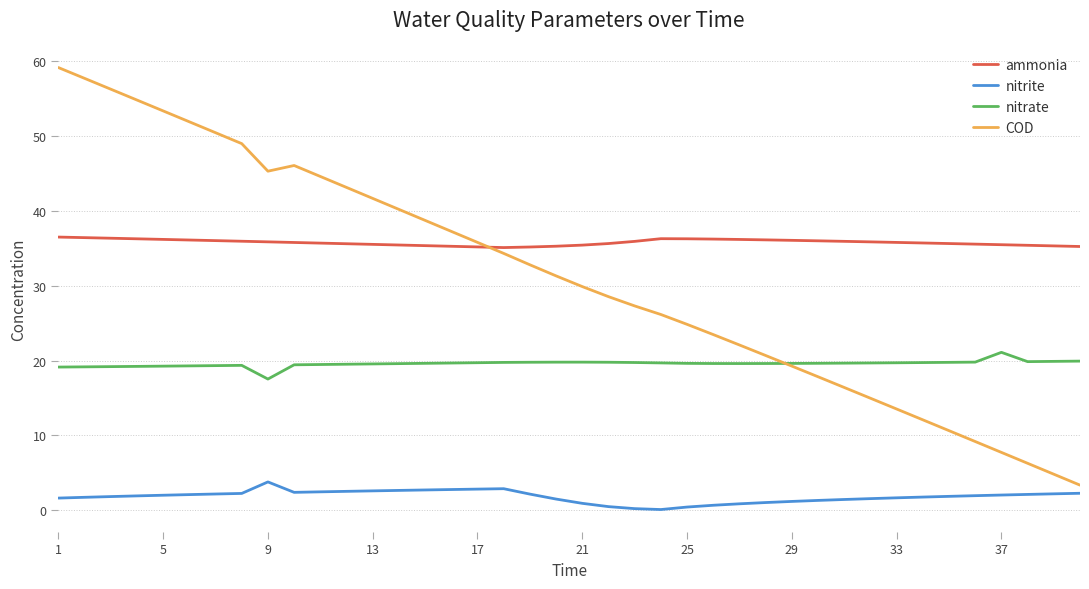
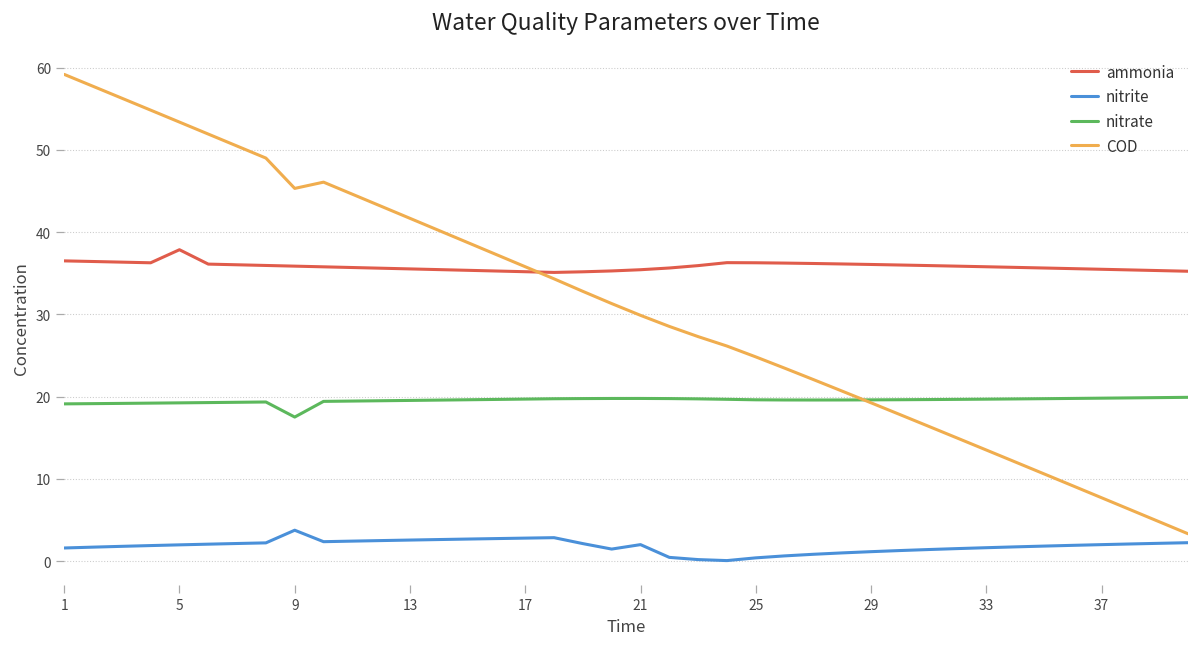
ammonia, 5: 36 -> 38
nitrite, 21: 1 -> 2
nitrate, 37: 21 -> 20
